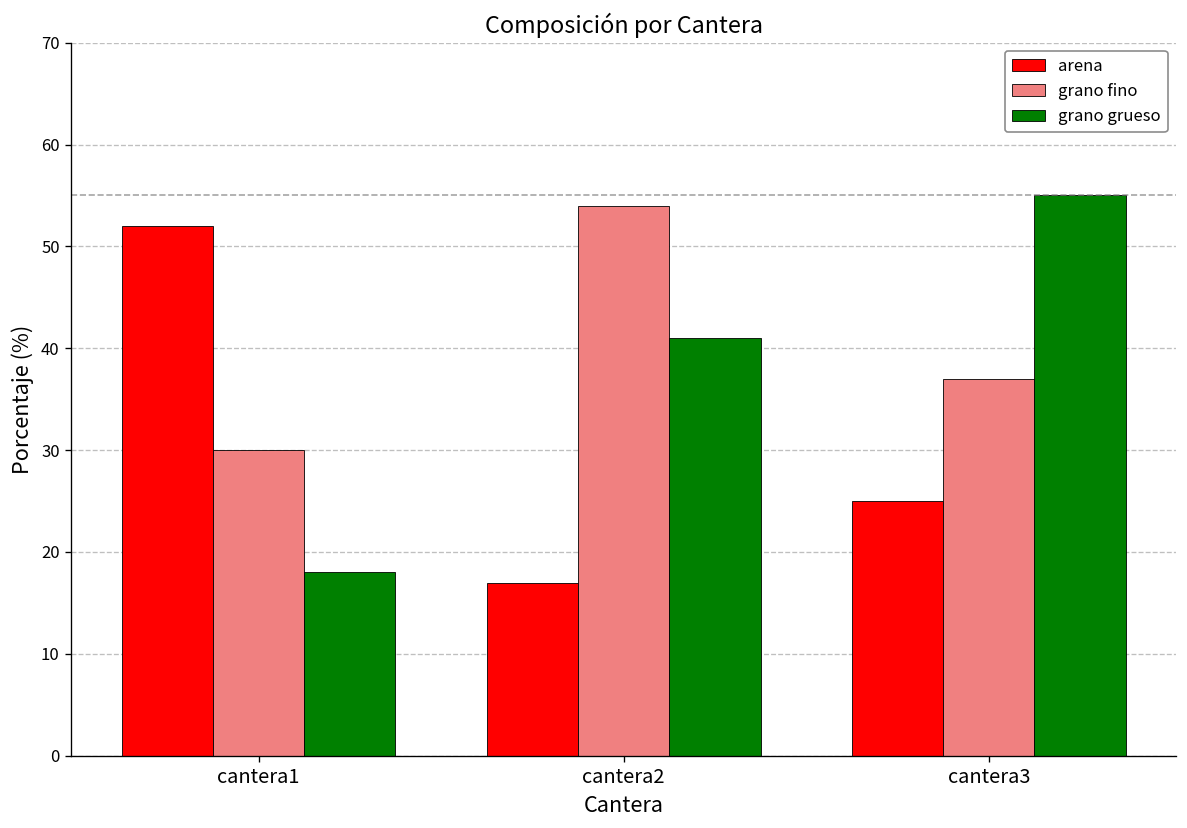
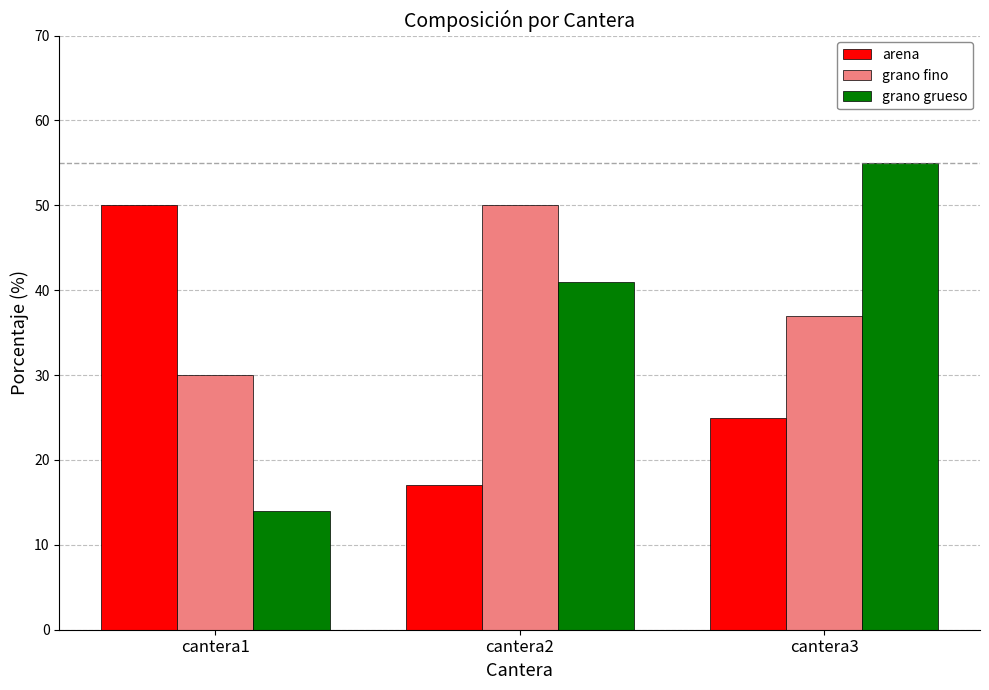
arena, cantera1: 52 -> 50
grano grueso, cantera1: 18 -> 14
grano fino, cantera2: 54 -> 50
